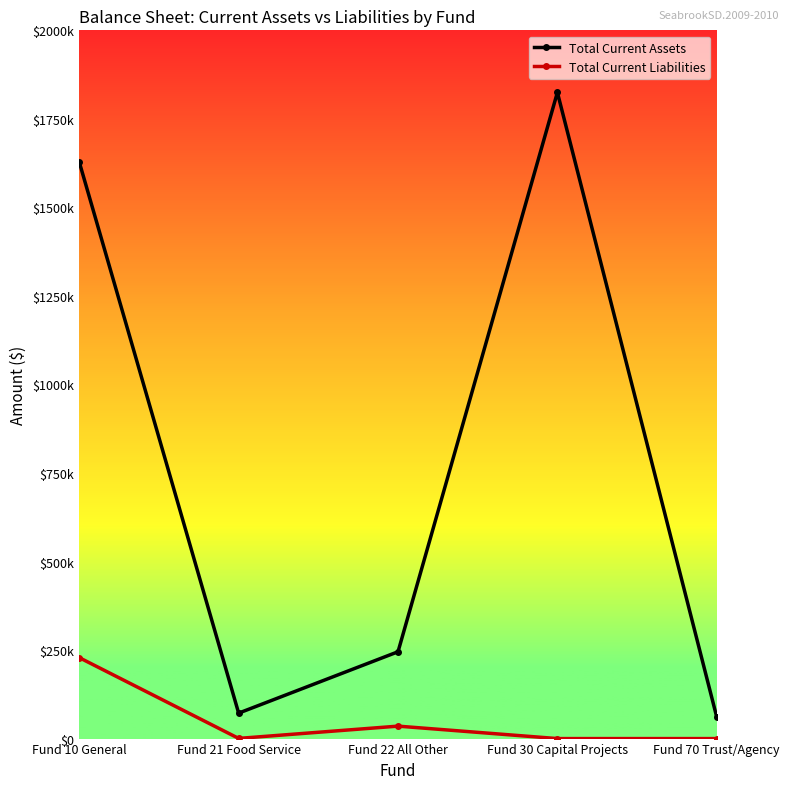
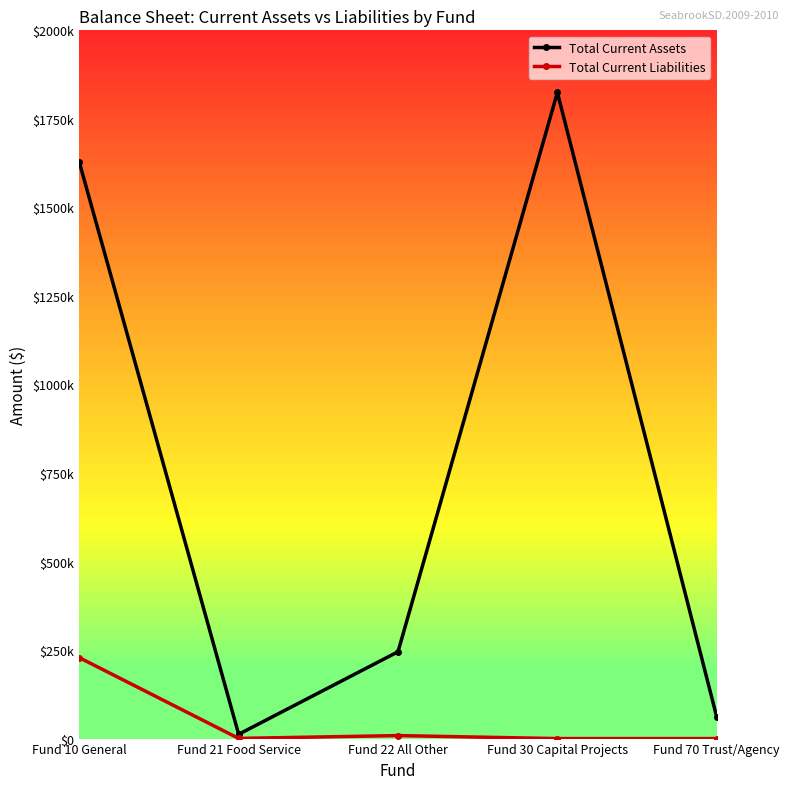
Total Current Assets, Fund 21 Food Service: $70000 -> $10000
Total Current Liabilities, Fund 22 All Other: $40000 -> $10000
